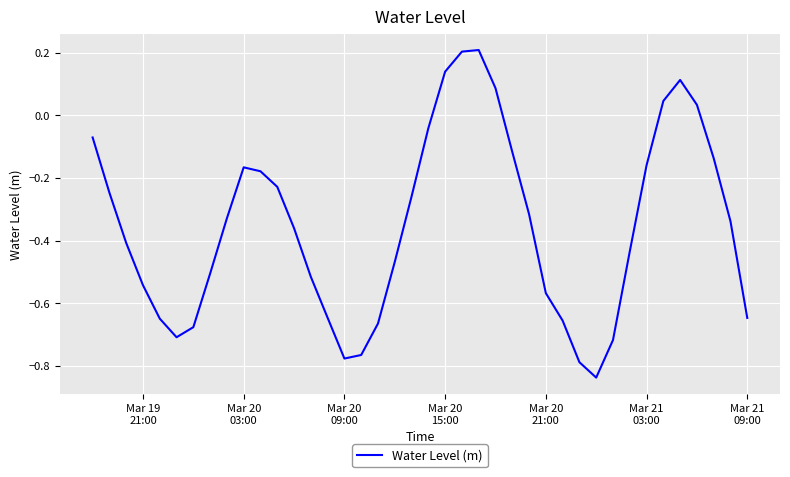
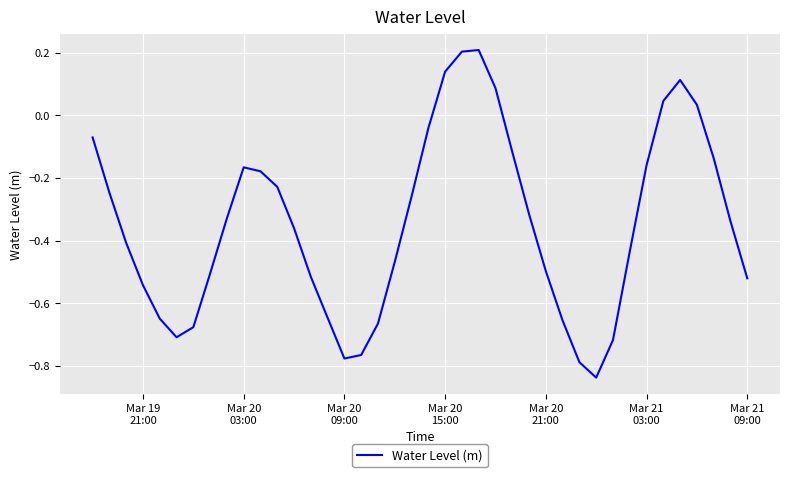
Mar 20 21:00: -0.57 -> -0.50
Mar 21 09:00: -0.65 -> -0.52
